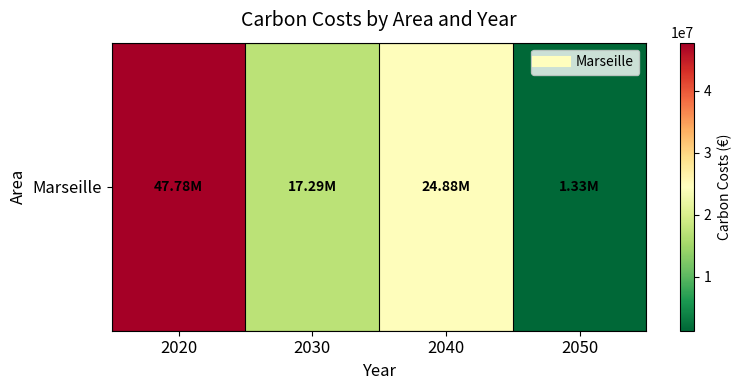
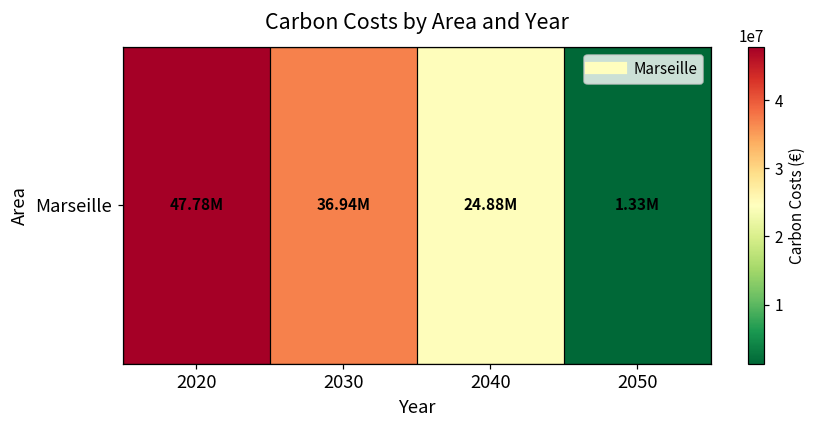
Marseille, 2030: 17.29M -> 36.94M
